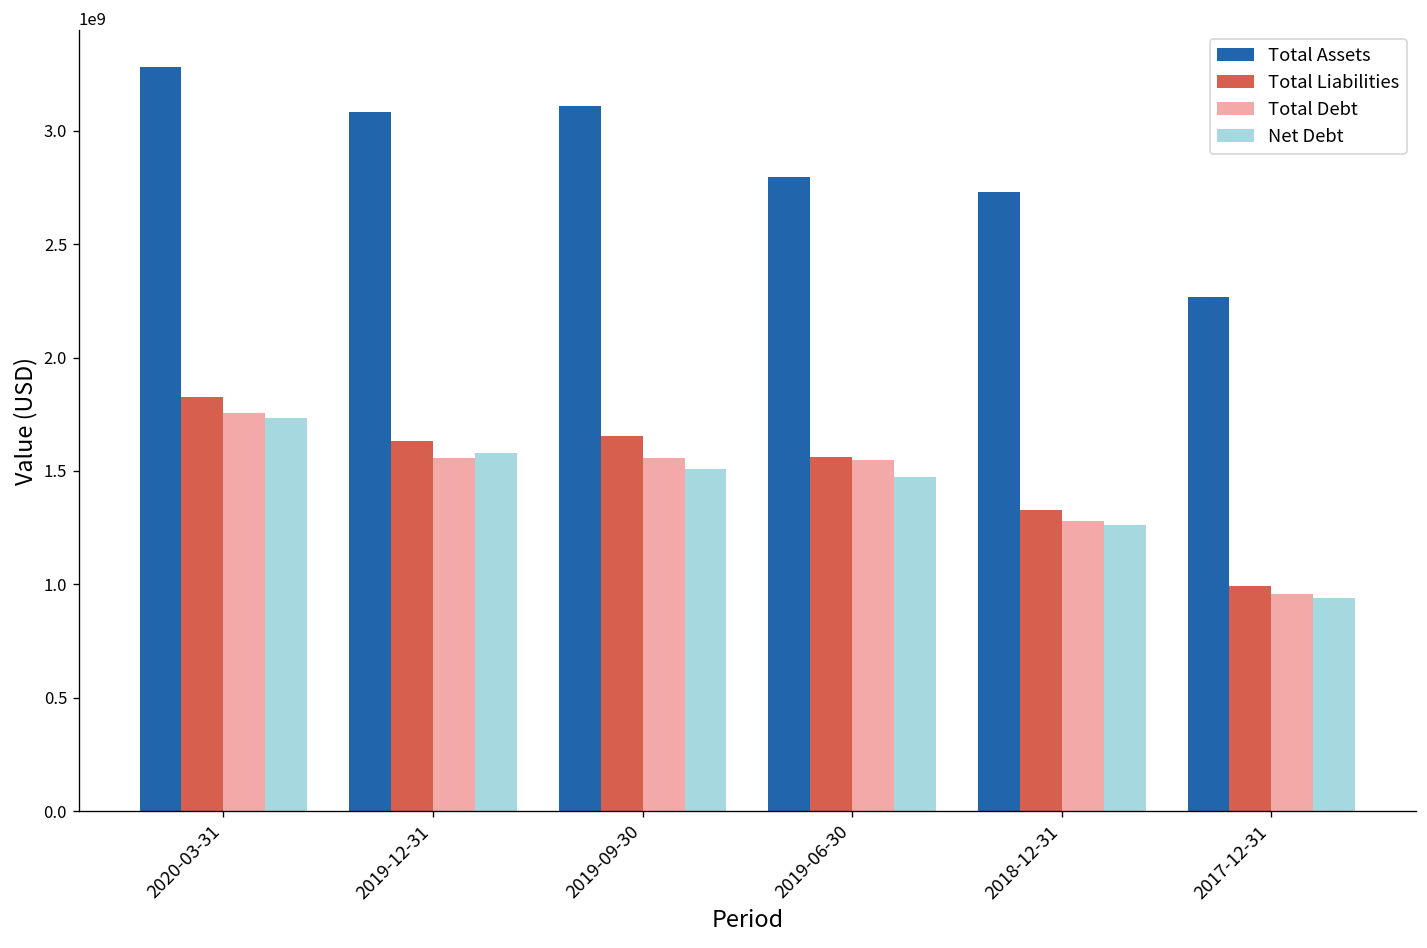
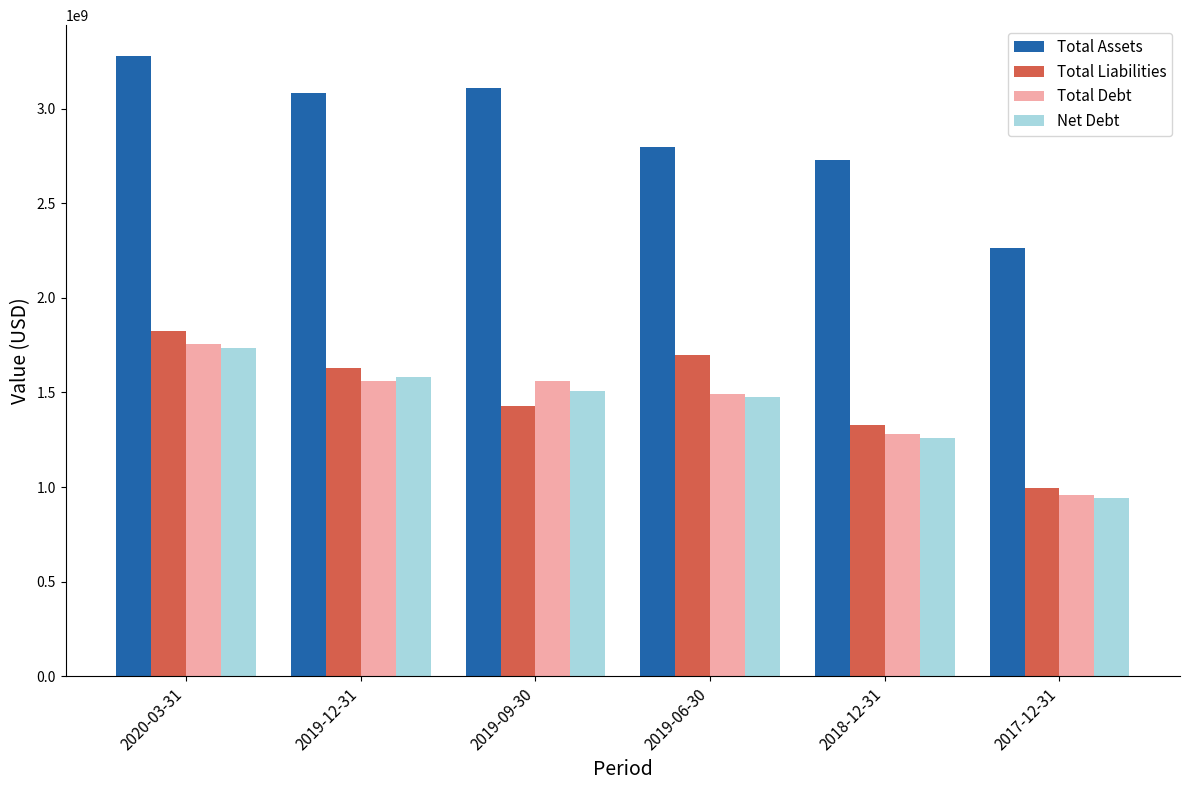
Total Liabilities, 2019-09-30: 1650000000 -> 1430000000
Total Liabilities, 2019-06-30: 1560000000 -> 1700000000
Total Debt, 2019-06-30: 1550000000 -> 1490000000
